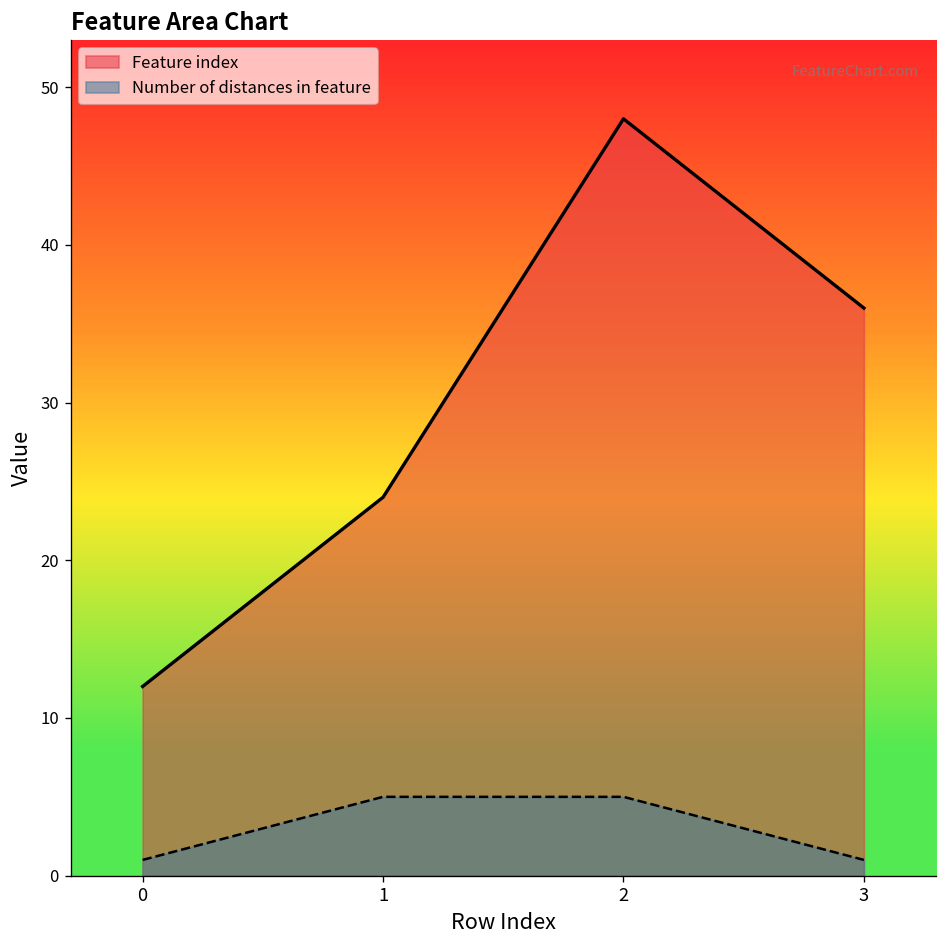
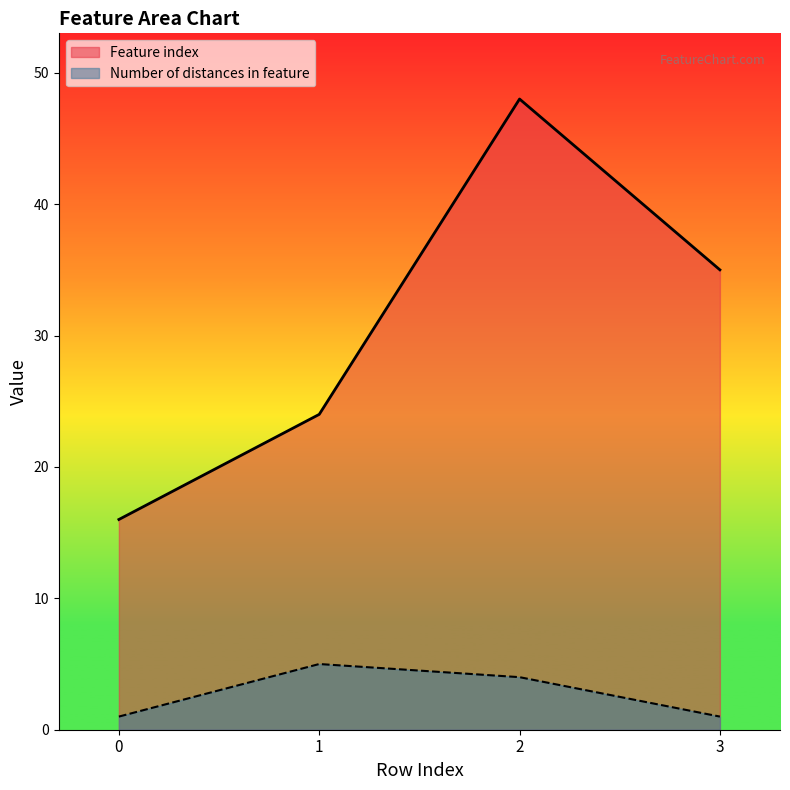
Feature index, 0: 12 -> 16
Number of distances in feature, 2: 5 -> 4
Feature index, 3: 36 -> 35
